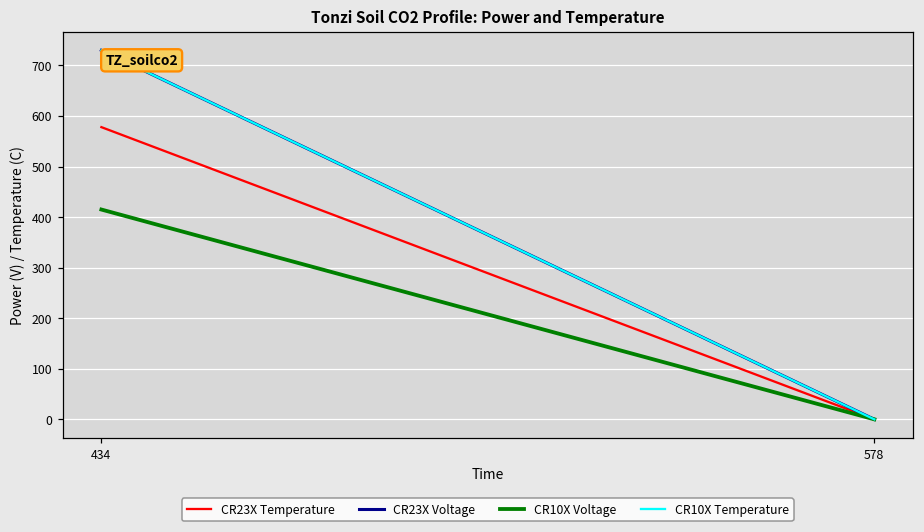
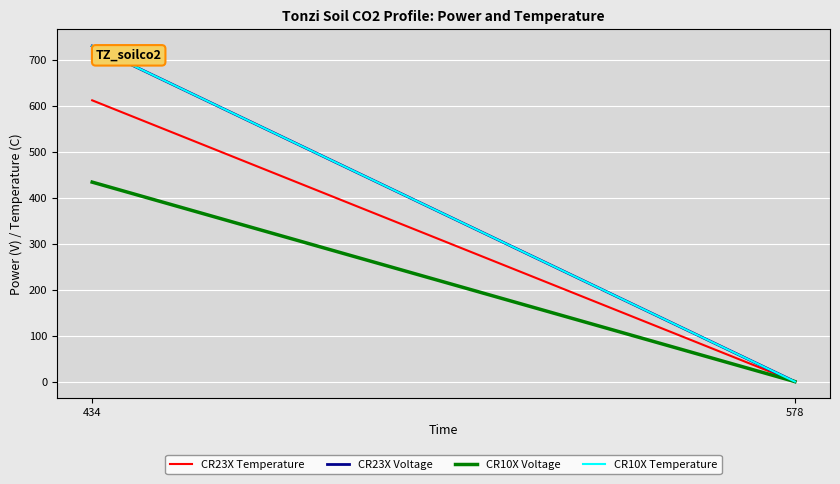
CR23X Temperature, 434: 580 -> 610
CR10X Voltage, 434: 420 -> 430
